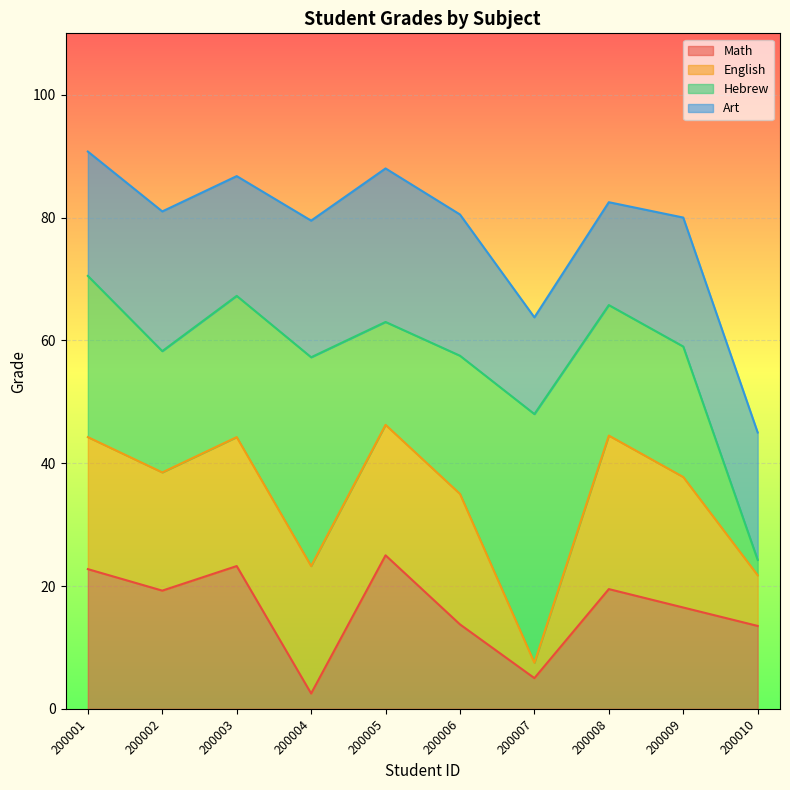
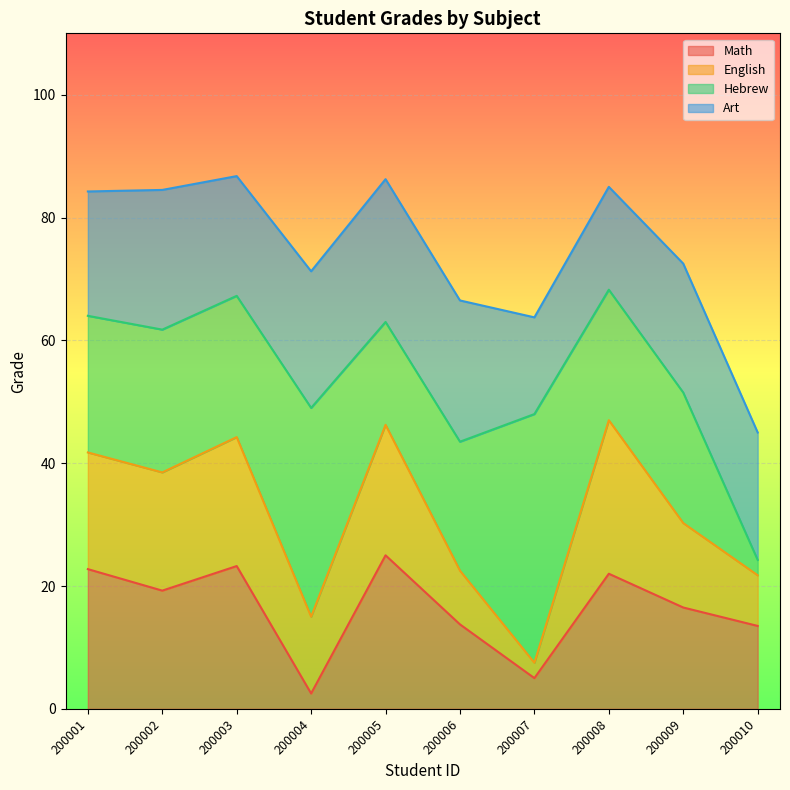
English, 200001: 22 -> 19
Hebrew, 200001: 26 -> 22
Hebrew, 200002: 20 -> 23
English, 200004: 21 -> 13
Art, 200005: 25 -> 23
English, 200006: 21 -> 9
Hebrew, 200006: 23 -> 21
Math, 200008: 20 -> 22
English, 200009: 21 -> 14
